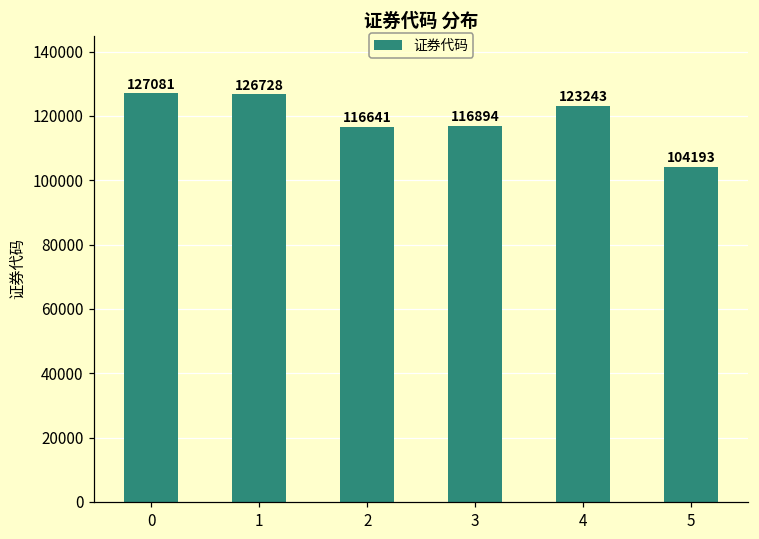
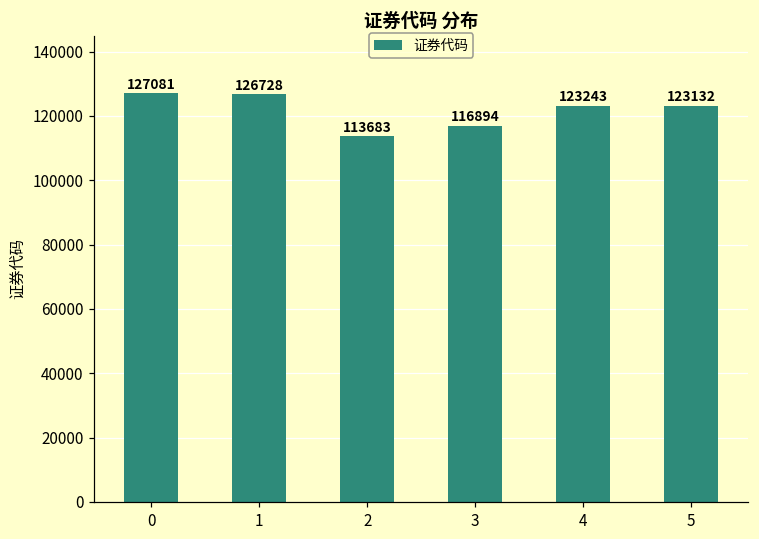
2: 116641 -> 113683
5: 104193 -> 123132
